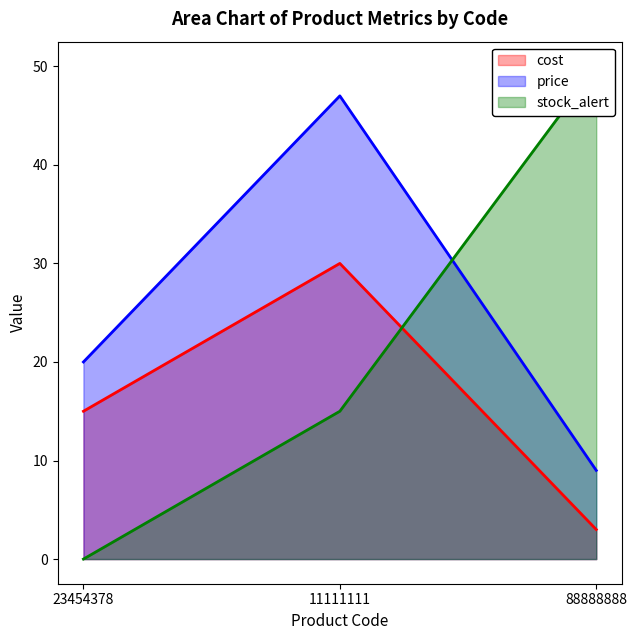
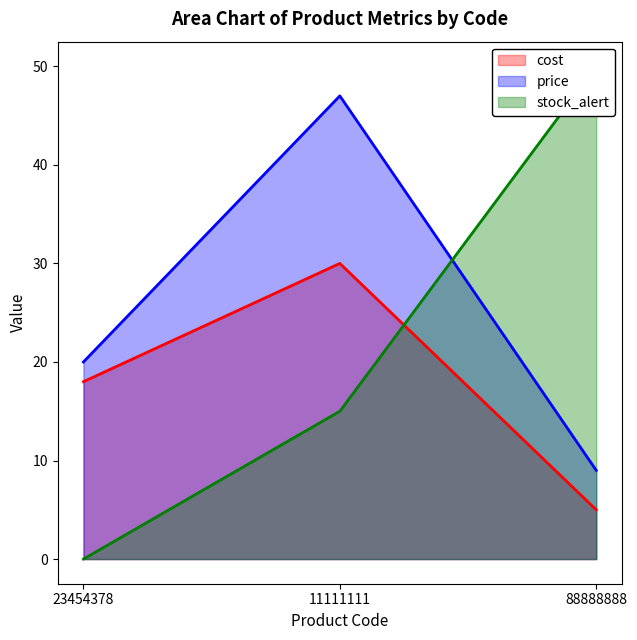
cost, 23454378: 15 -> 18
cost, 88888888: 3 -> 5
